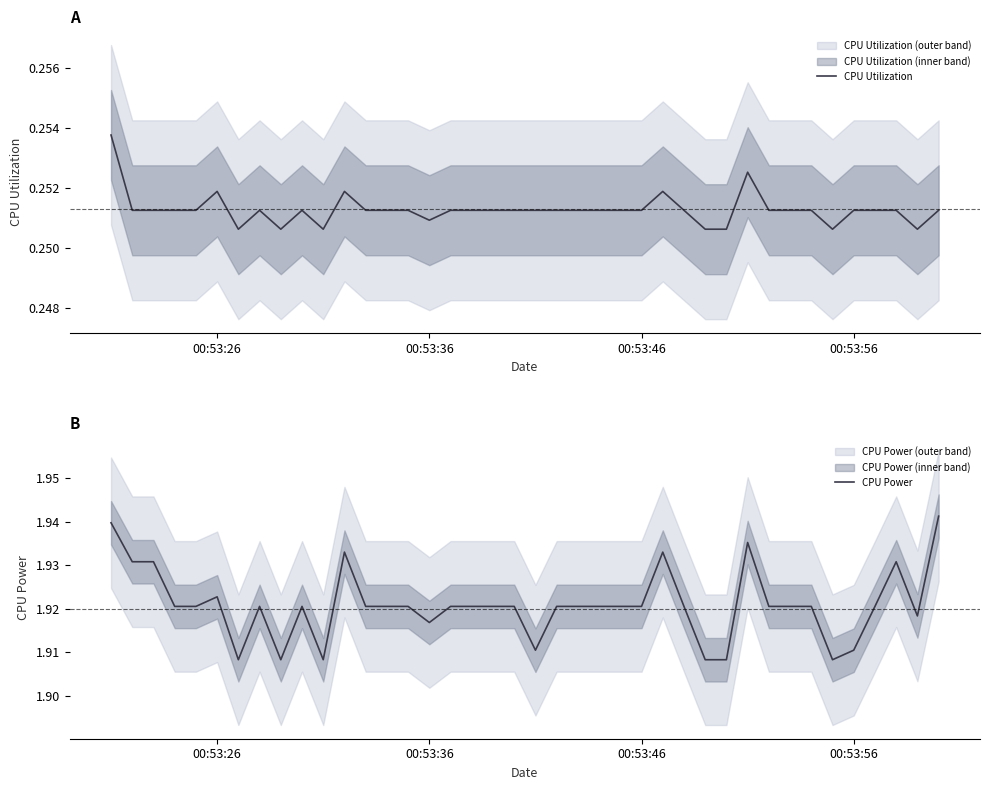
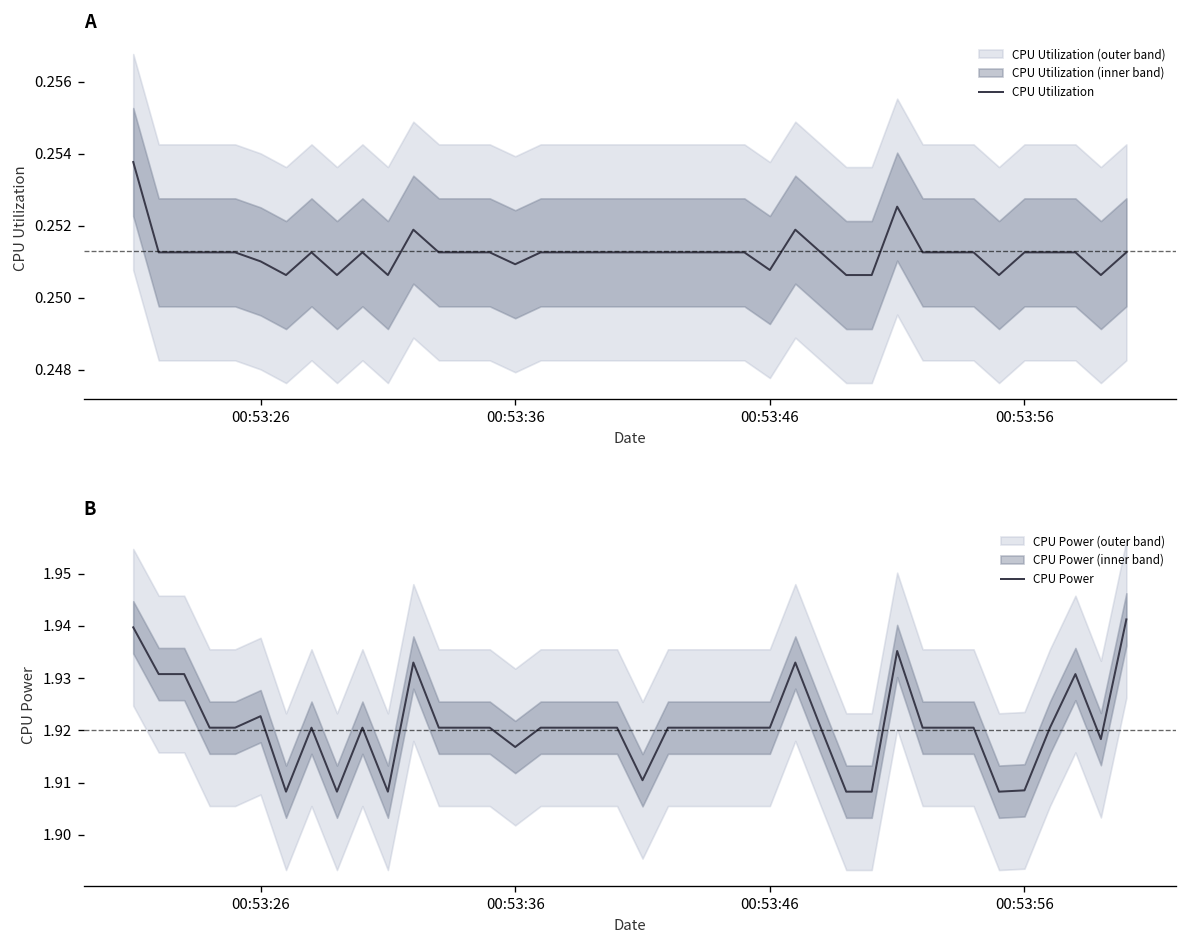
A, CPU Utilization, 00:53:26: 0.2519 -> 0.2510
A, CPU Utilization, 00:53:46: 0.2513 -> 0.2508
B, CPU Power, 00:53:56: 1.910 -> 1.909
